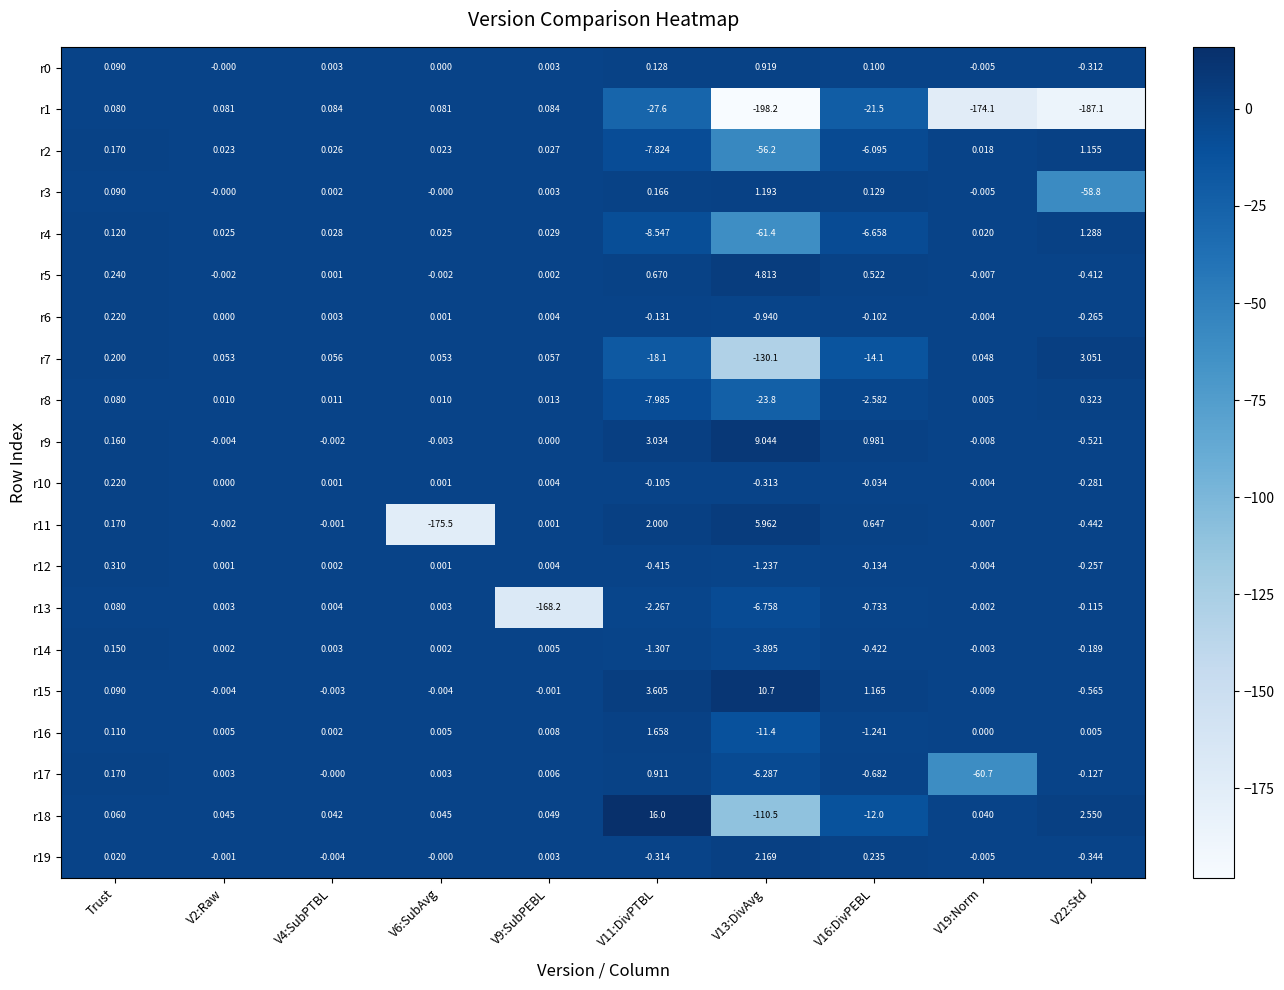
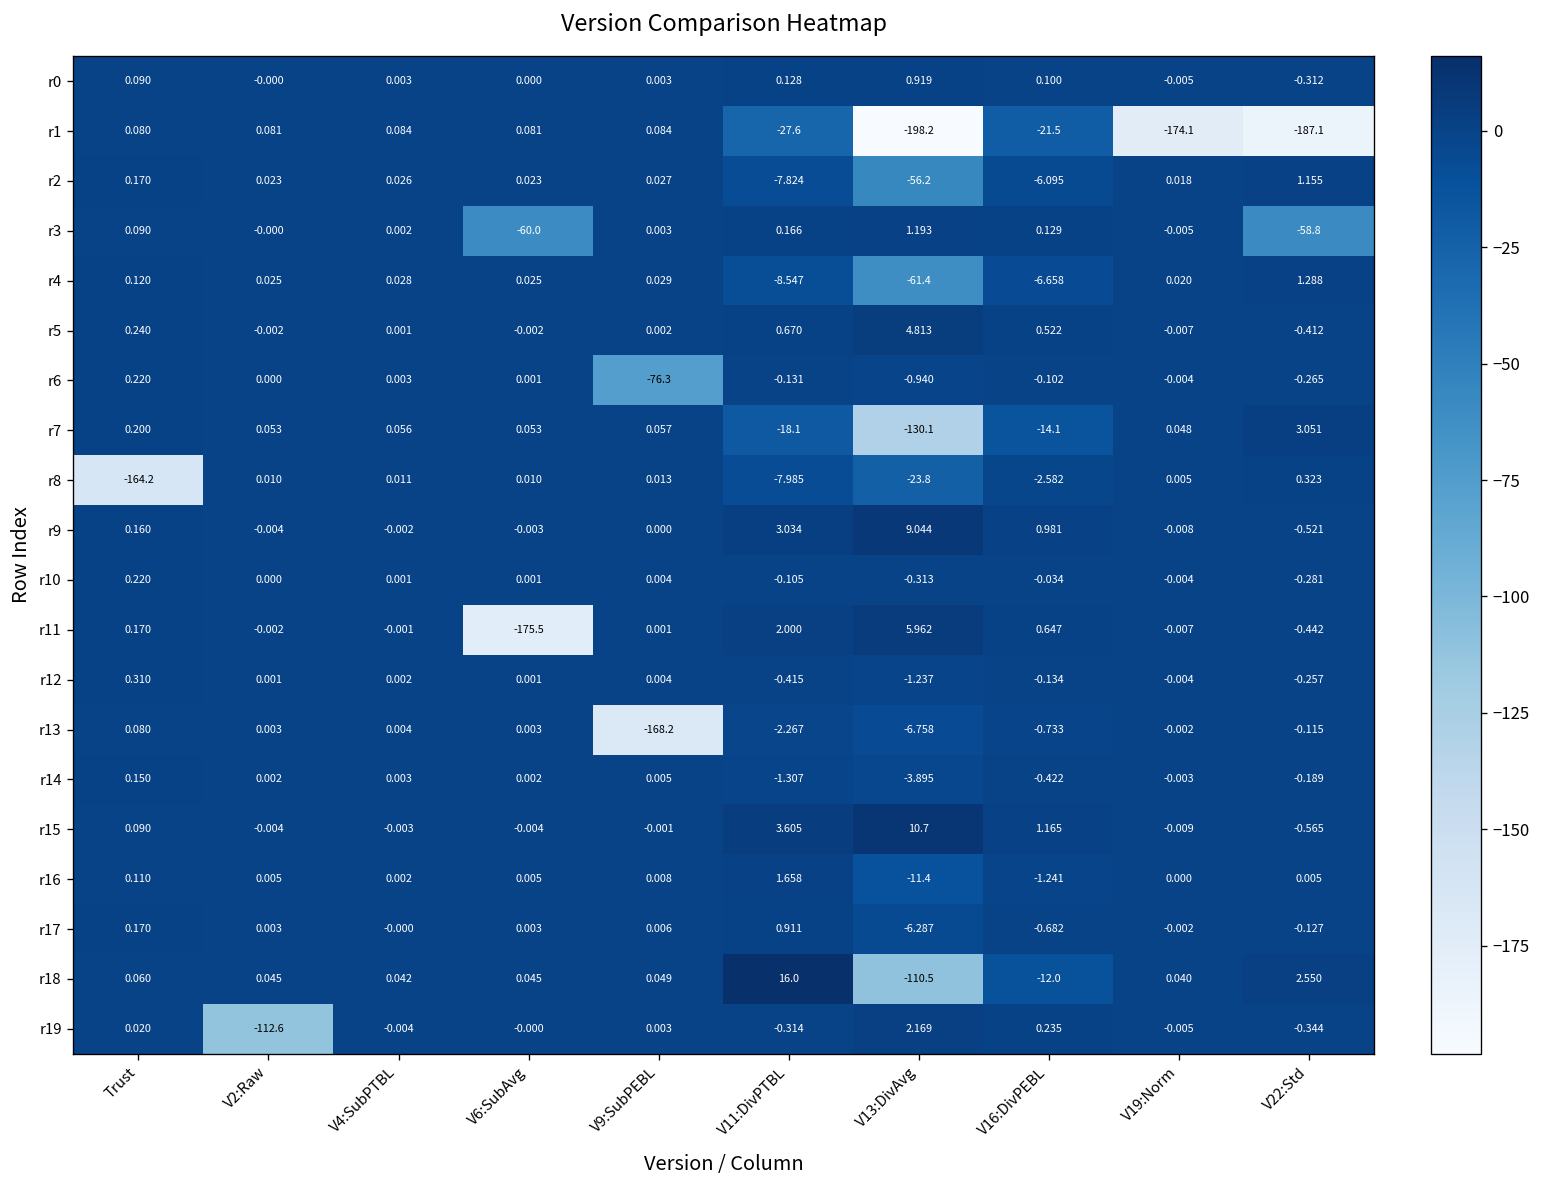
r3, V6:SubAvg: -0.000 -> -60.0
r6, V9:SubPEBL: 0.004 -> -76.3
r8, Trust: 0.080 -> -164.2
r17, V19:Norm: -60.7 -> -0.002
r19, V2:Raw: -0.001 -> -112.6
